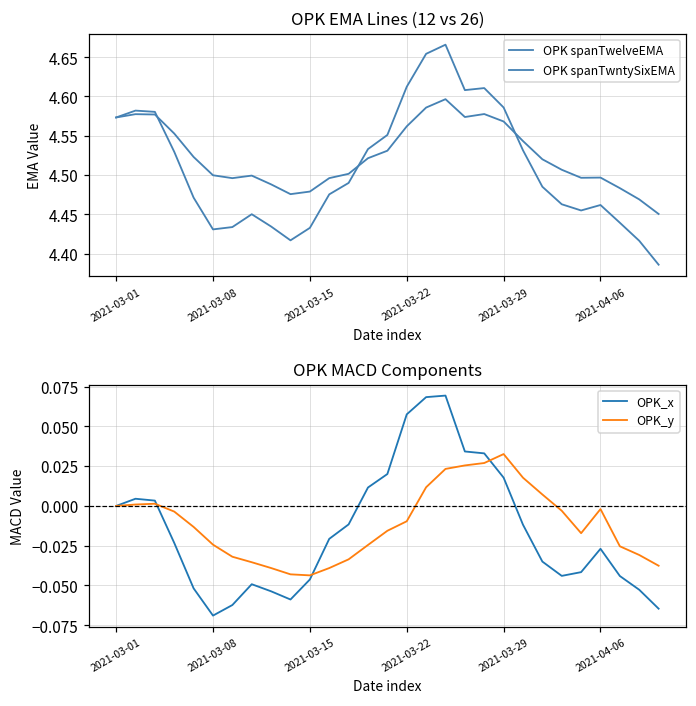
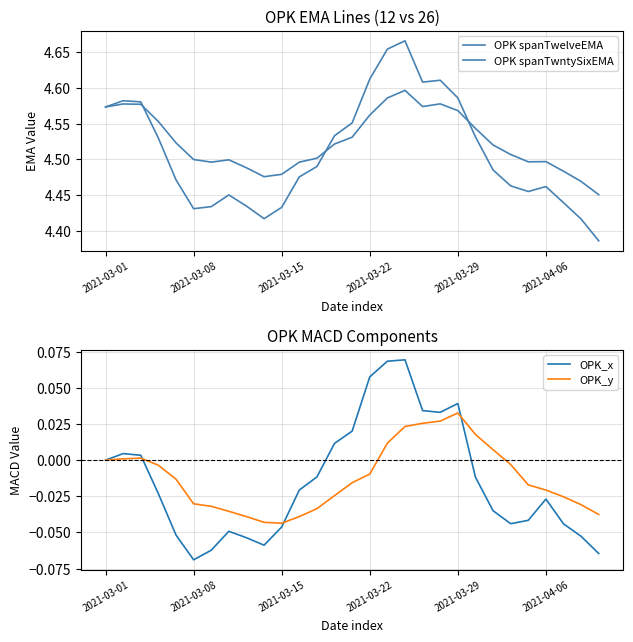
OPK MACD Components, OPK_y, 2021-03-08: -0.024 -> -0.030
OPK MACD Components, OPK_x, 2021-03-29: 0.018 -> 0.039
OPK MACD Components, OPK_y, 2021-04-06: -0.002 -> -0.021
